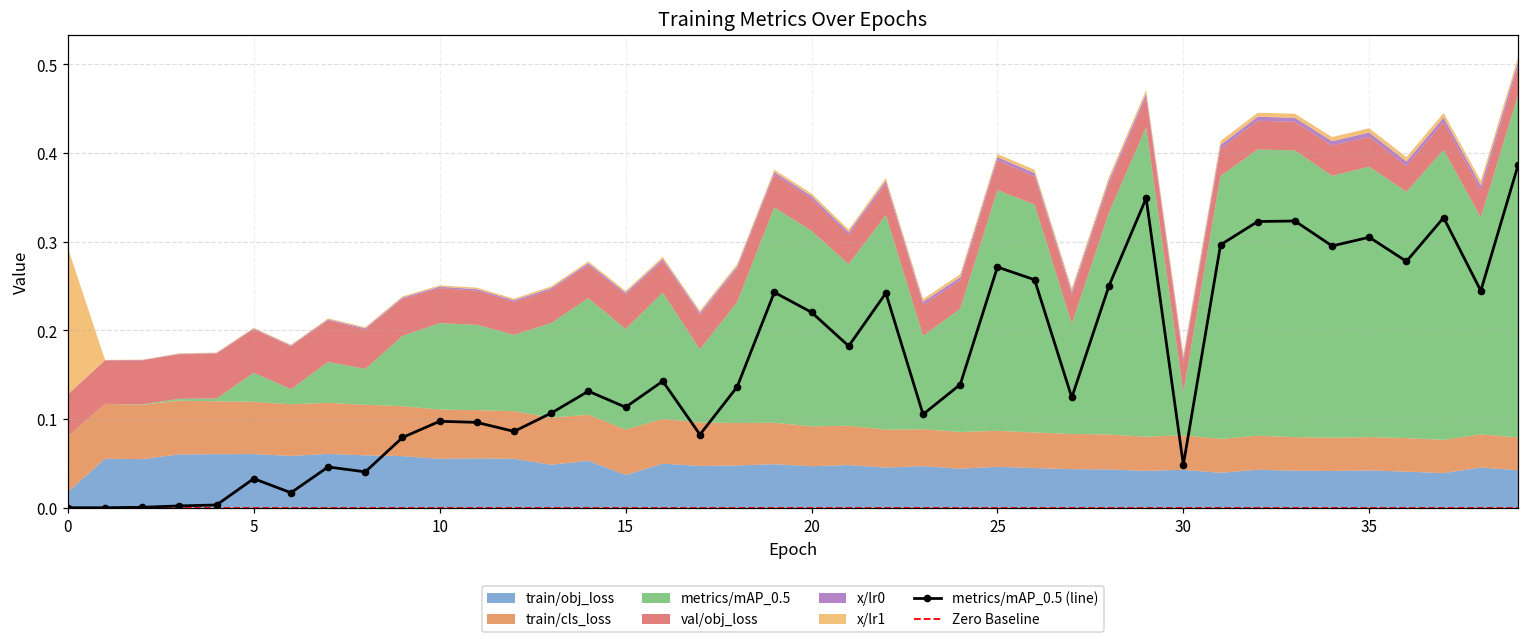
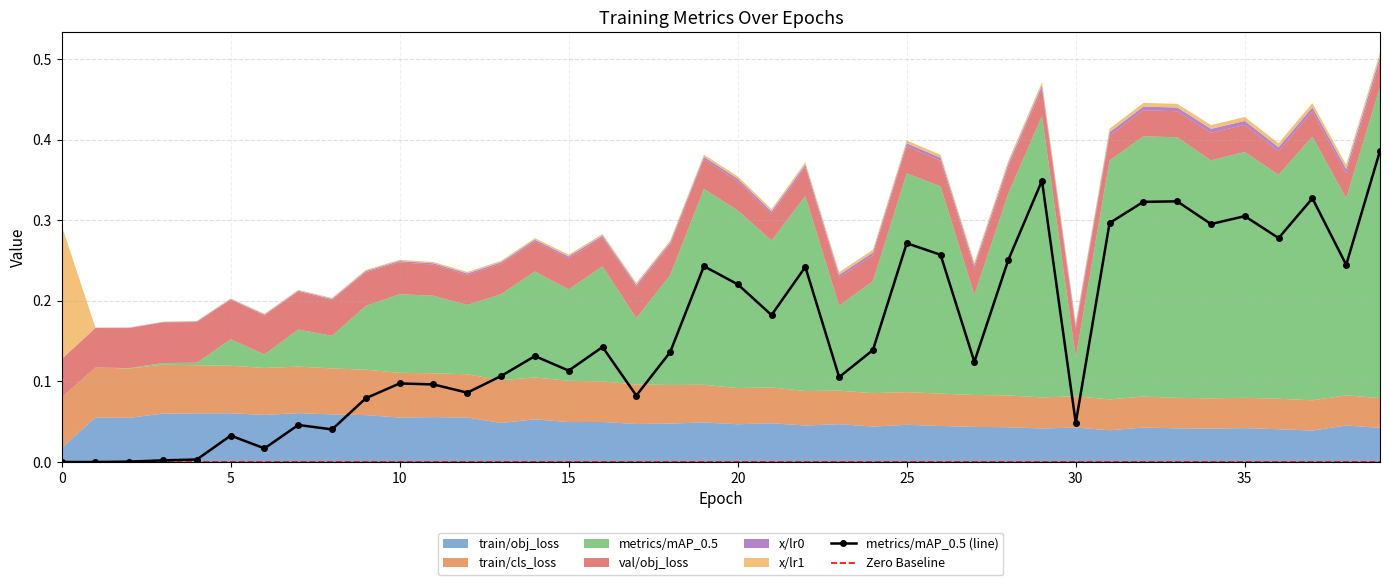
train/obj_loss, 15: 0.04 -> 0.05
